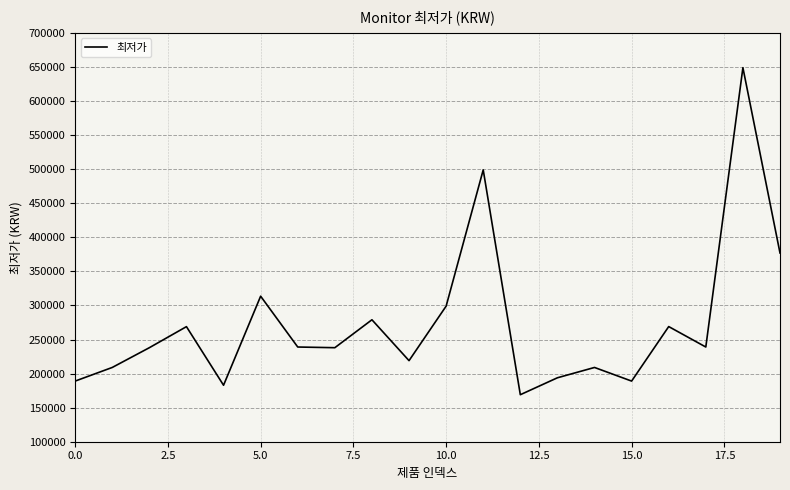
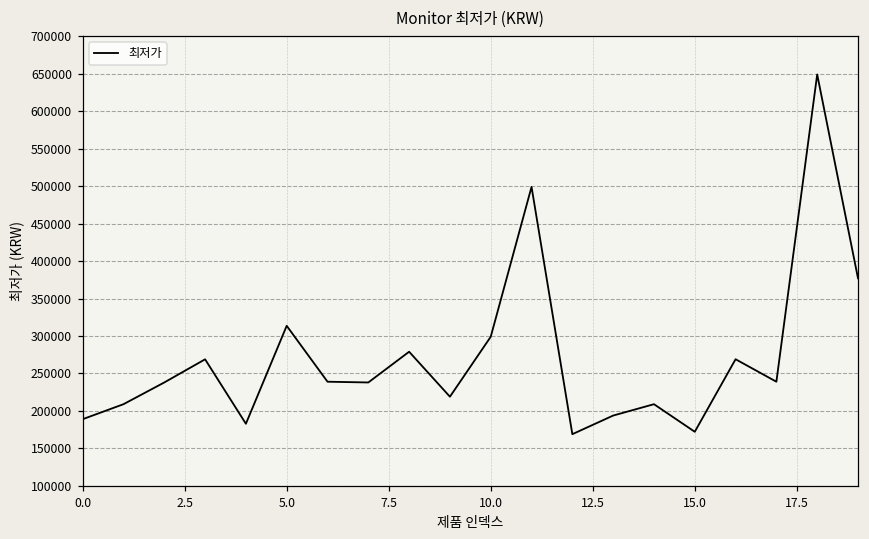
15.0: 190000 -> 170000
